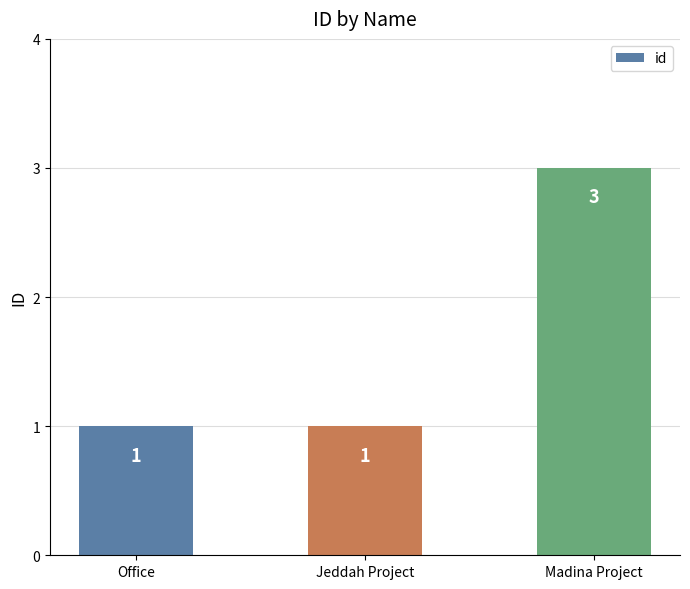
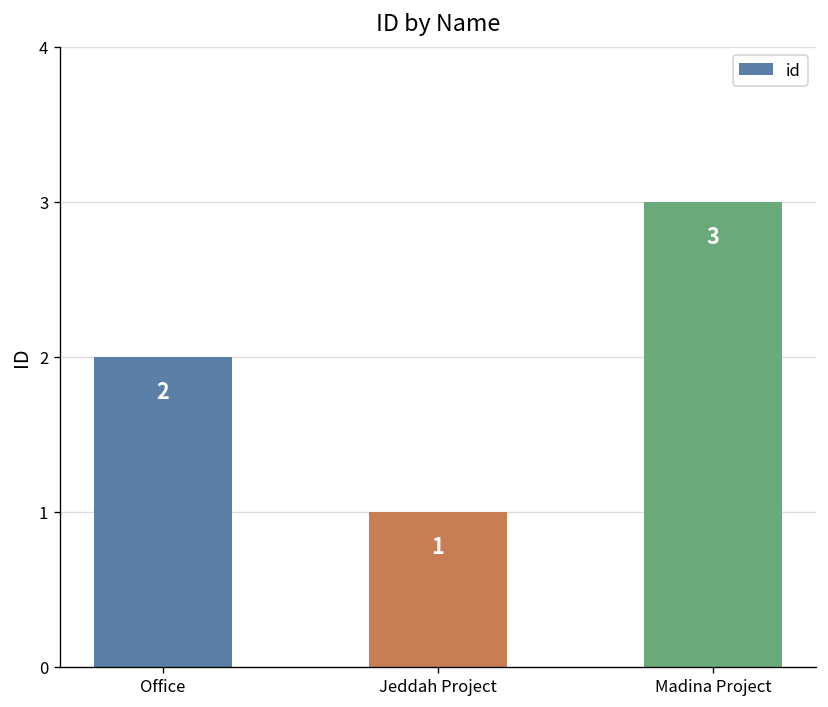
Office: 1 -> 2
